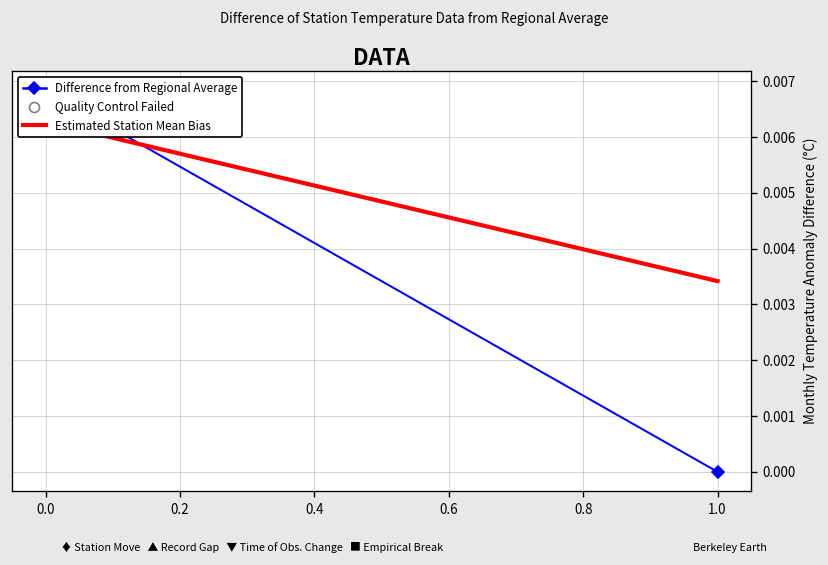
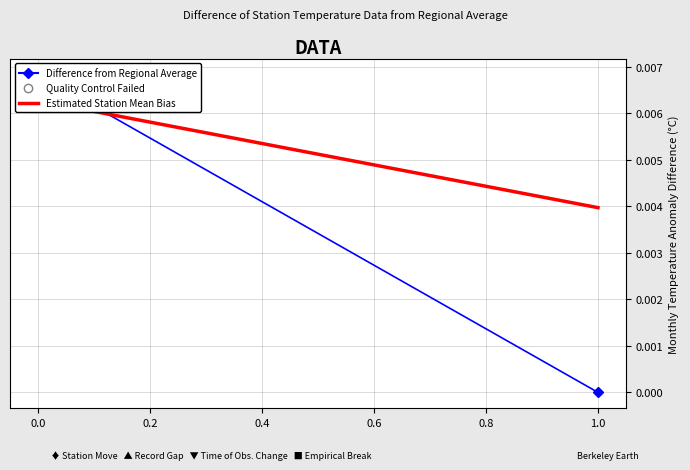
Estimated Station Mean Bias, 1.0: 0.0034 -> 0.0040
